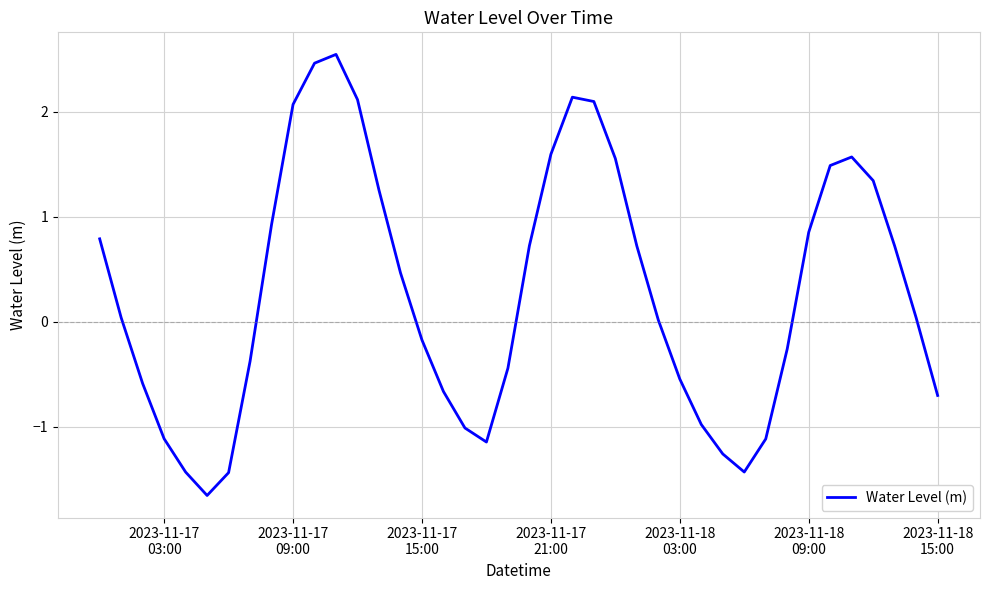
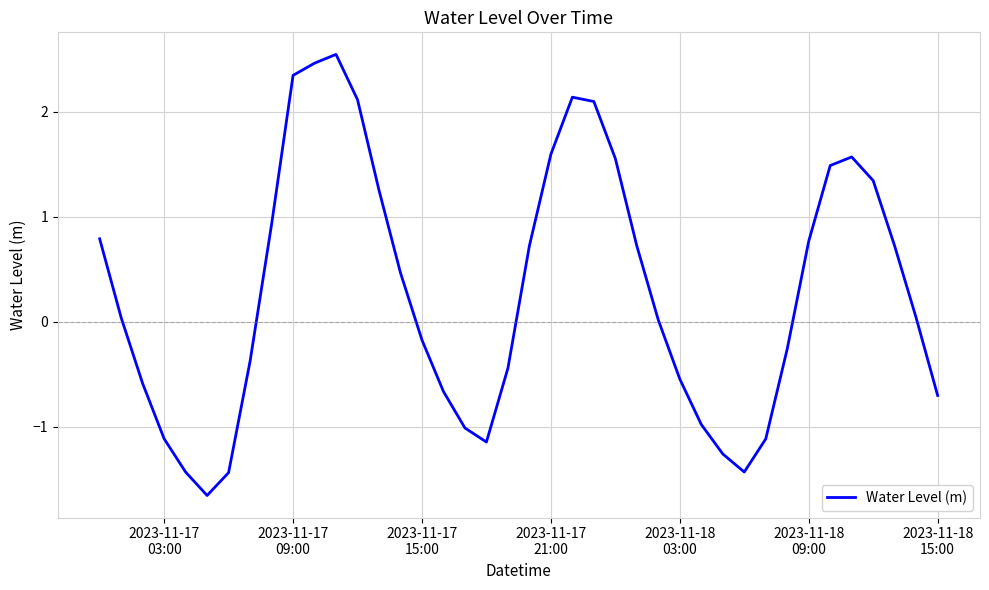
2023-11-17 09:00: 2.07 -> 2.35
2023-11-18 09:00: 0.85 -> 0.77
